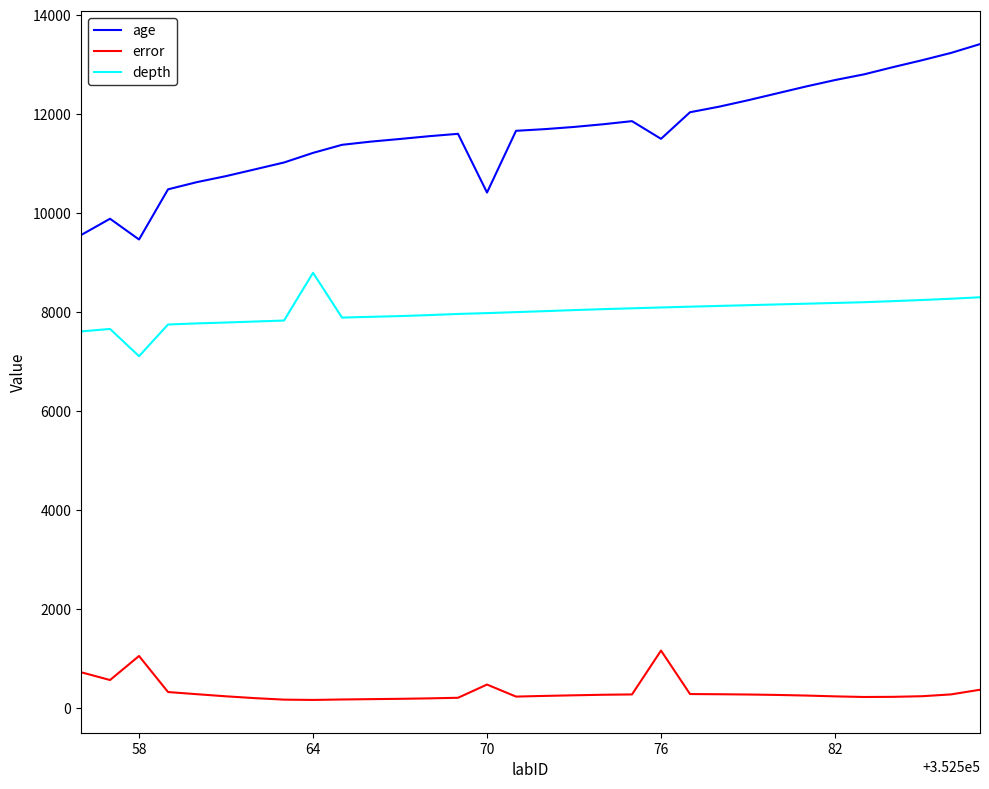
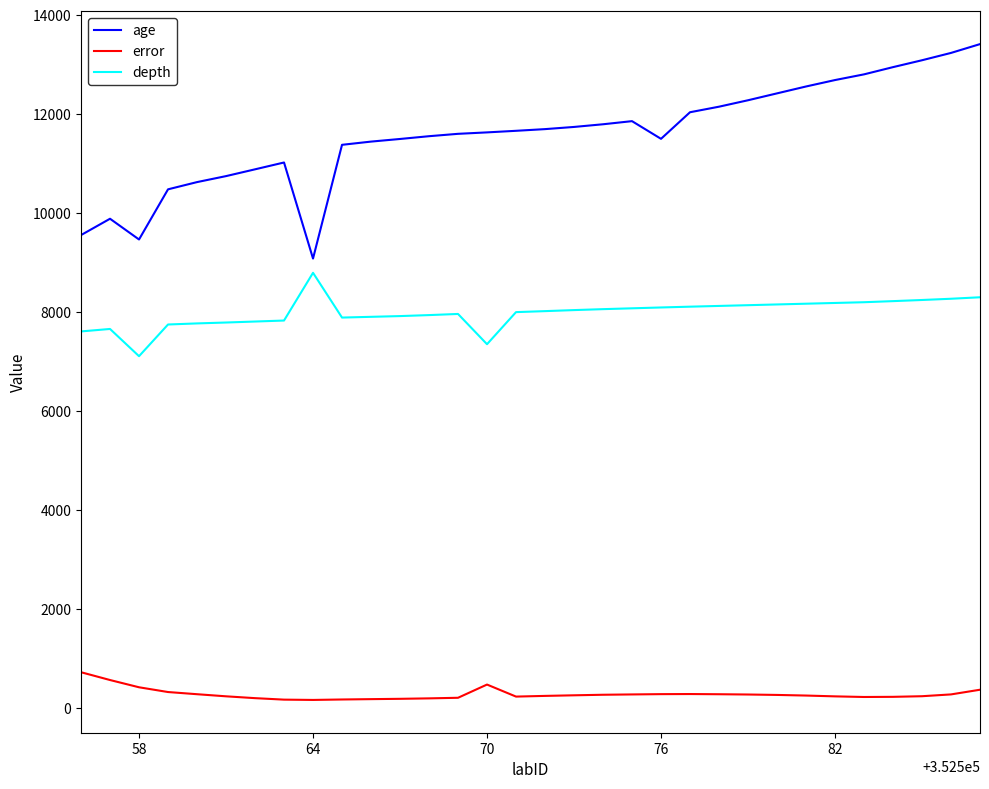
error, 58: 1100 -> 400
age, 64: 11200 -> 9100
age, 70: 10400 -> 11600
depth, 70: 8000 -> 7400
error, 76: 1200 -> 300
